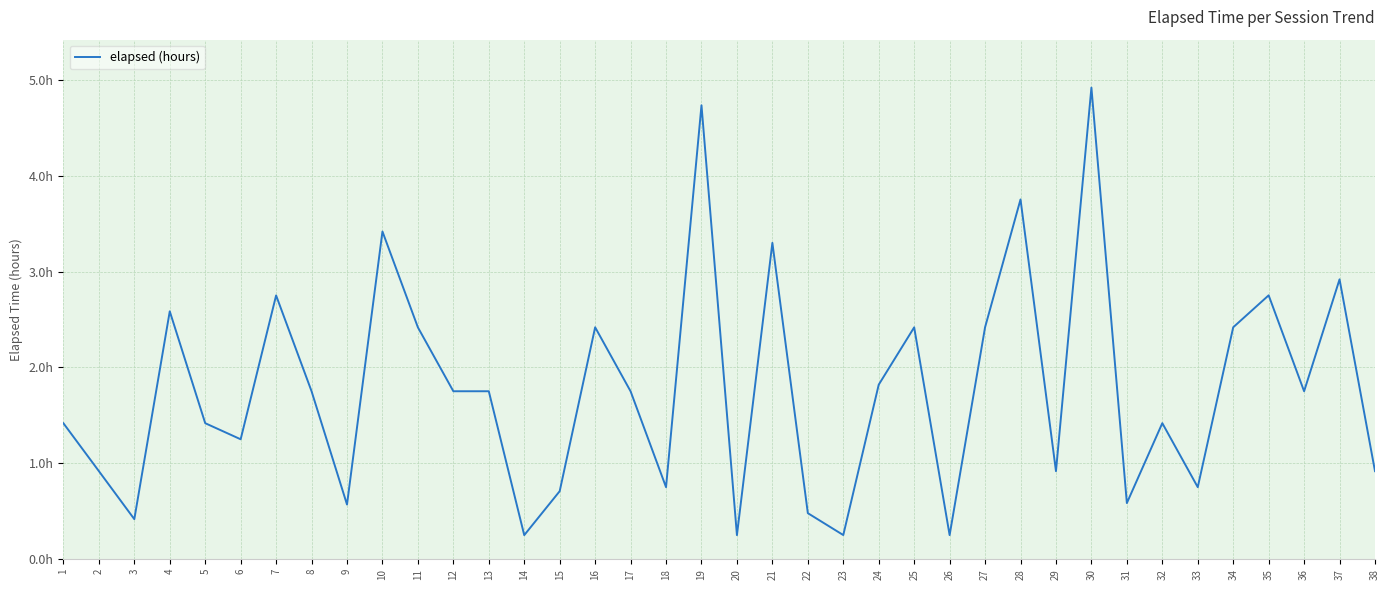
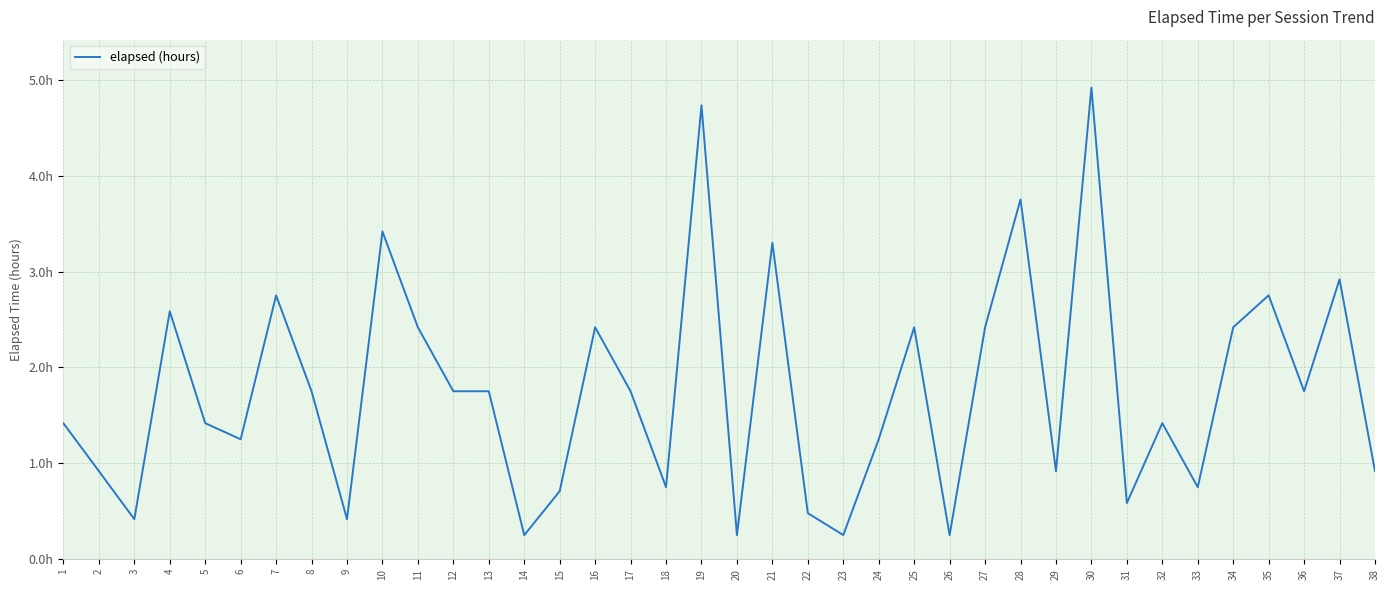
9: 0.6h -> 0.4h
24: 1.8h -> 1.3h
